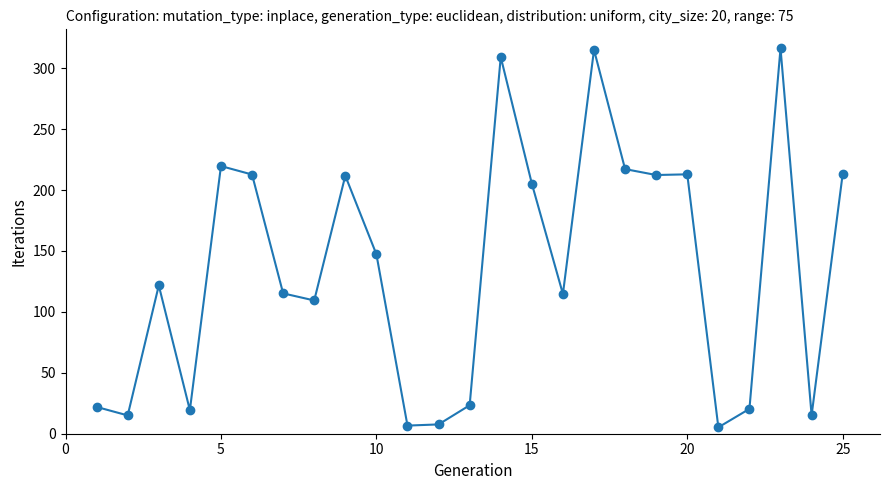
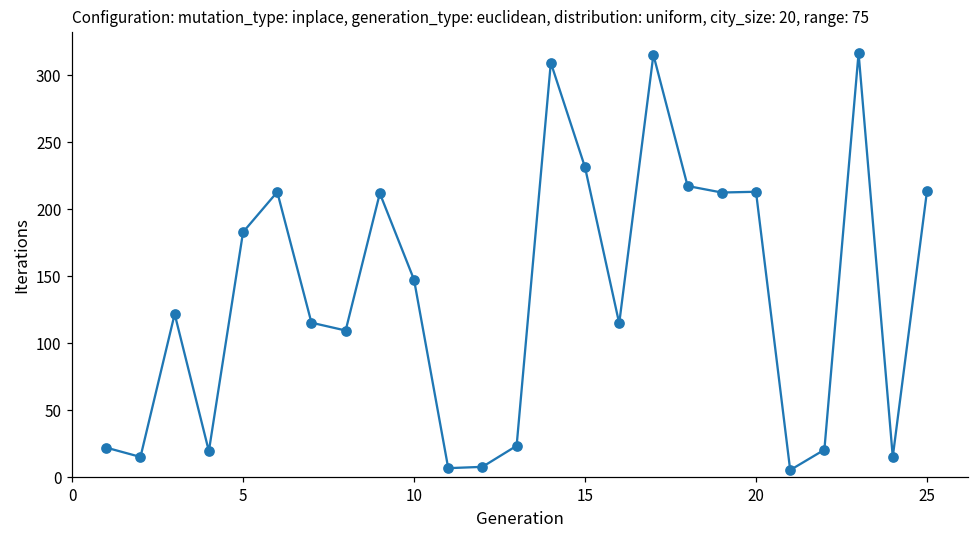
5: 220 -> 183
15: 205 -> 231
